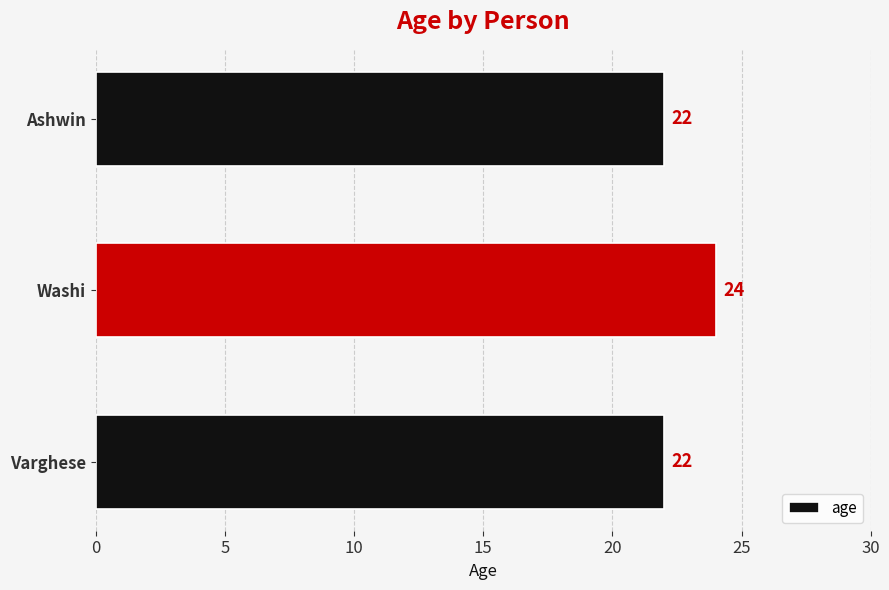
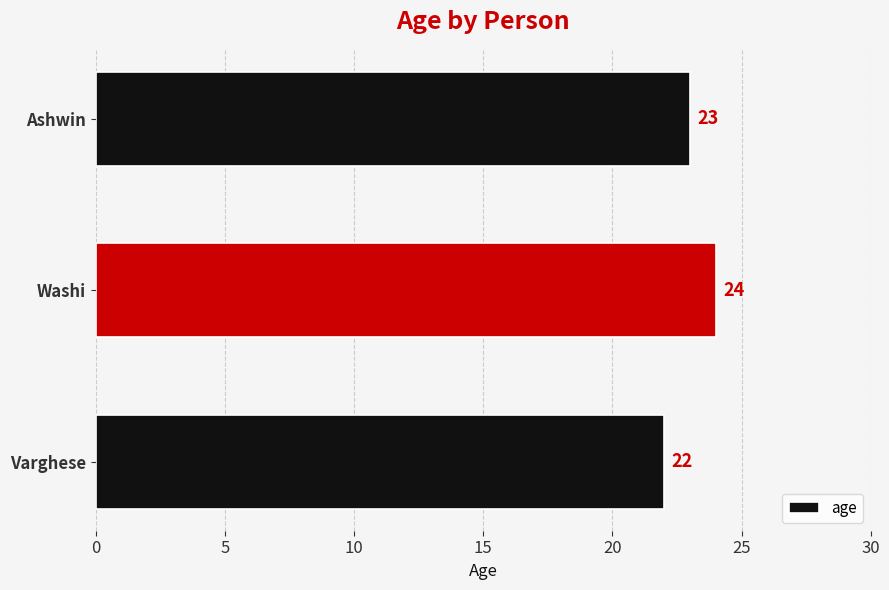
Ashwin: 22 -> 23
